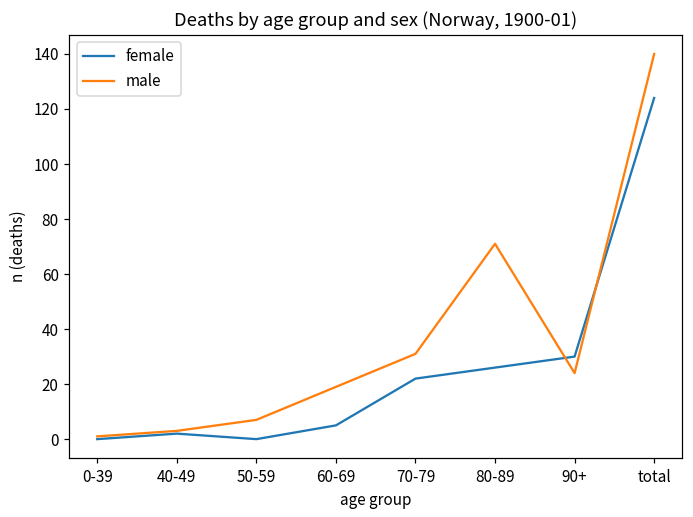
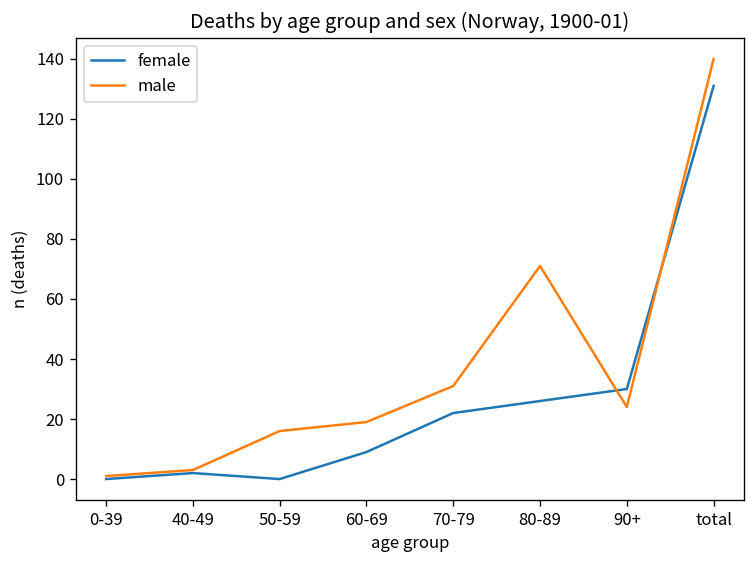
male, 50-59: 7 -> 16
female, 60-69: 5 -> 9
female, total: 124 -> 131
